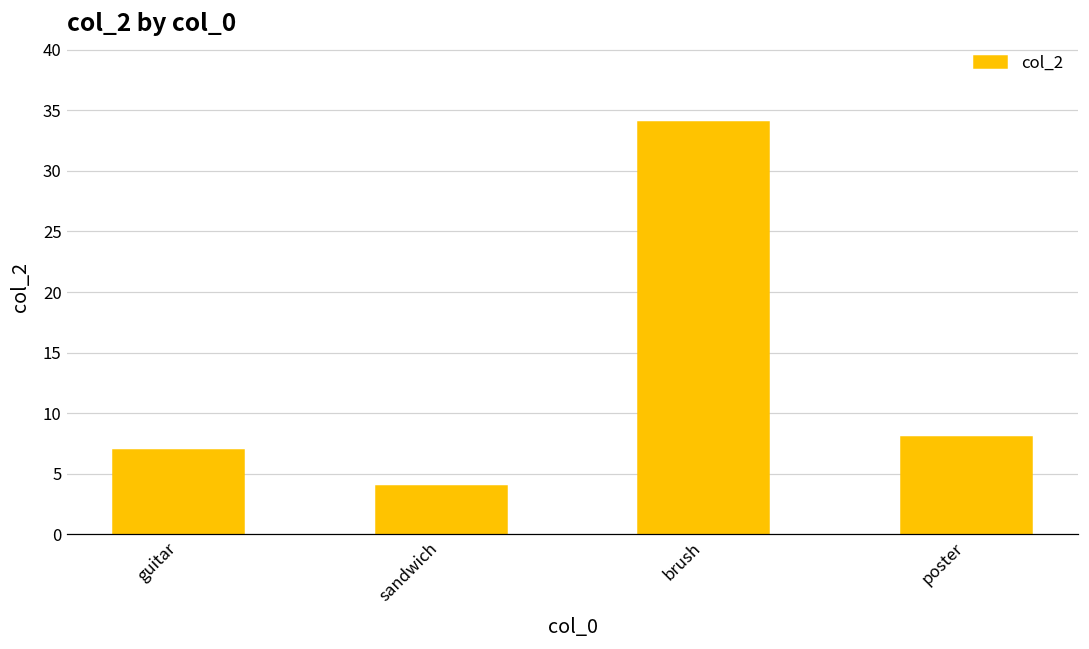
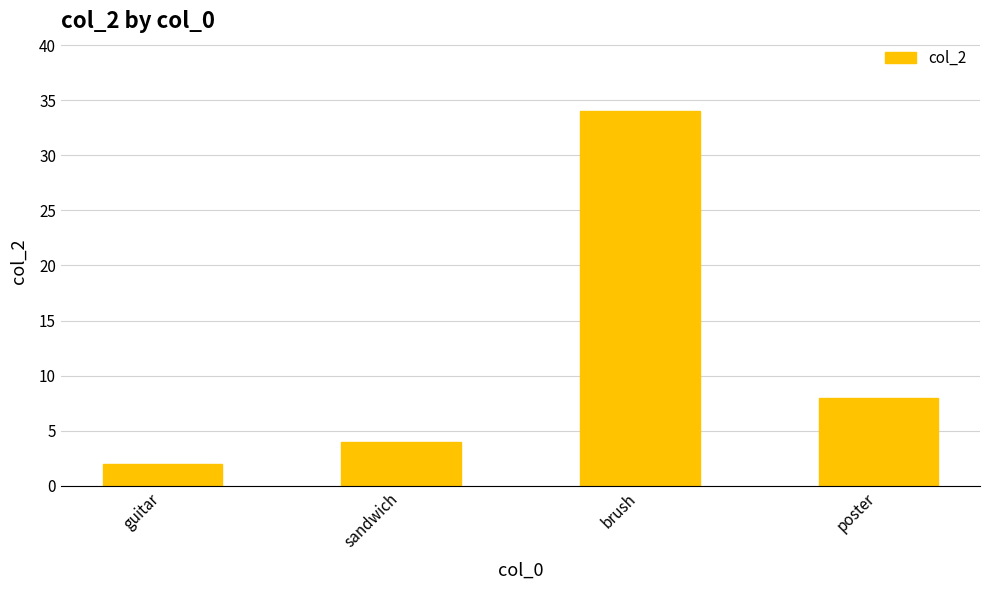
guitar: 7 -> 2
